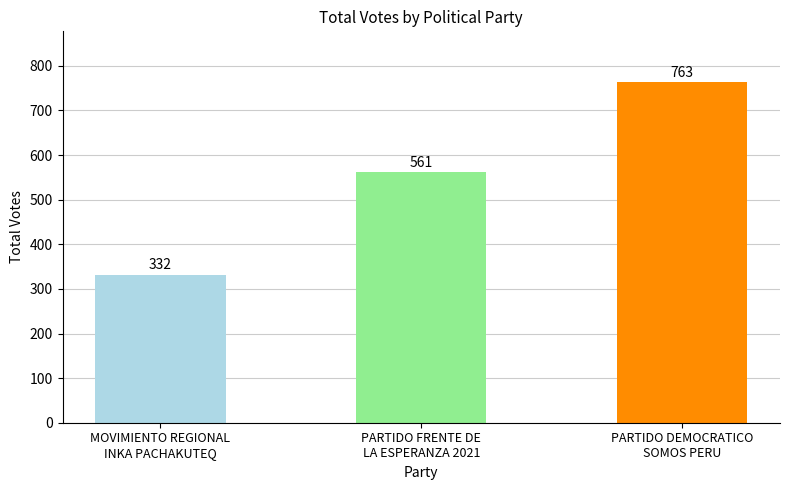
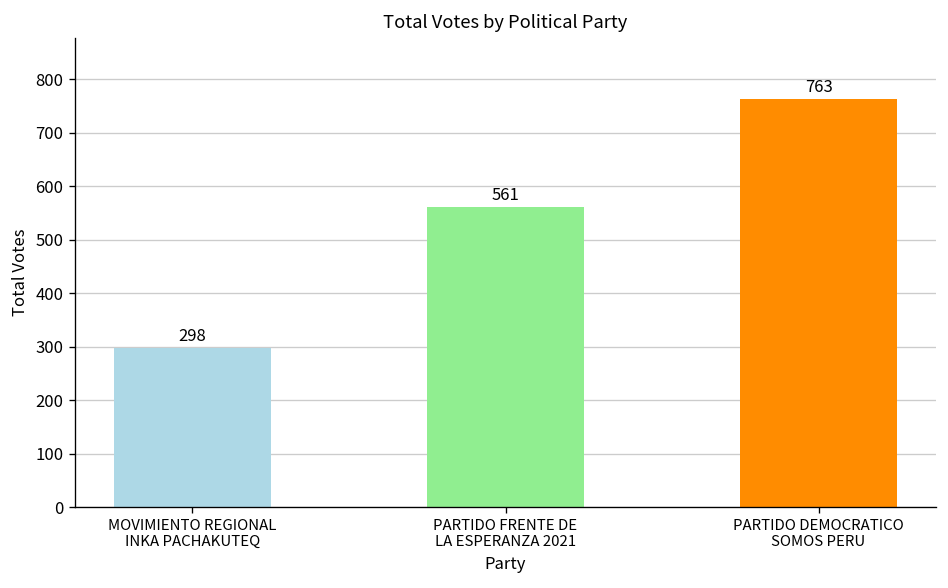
MOVIMIENTO REGIONAL INKA PACHAKUTEQ: 332 -> 298
